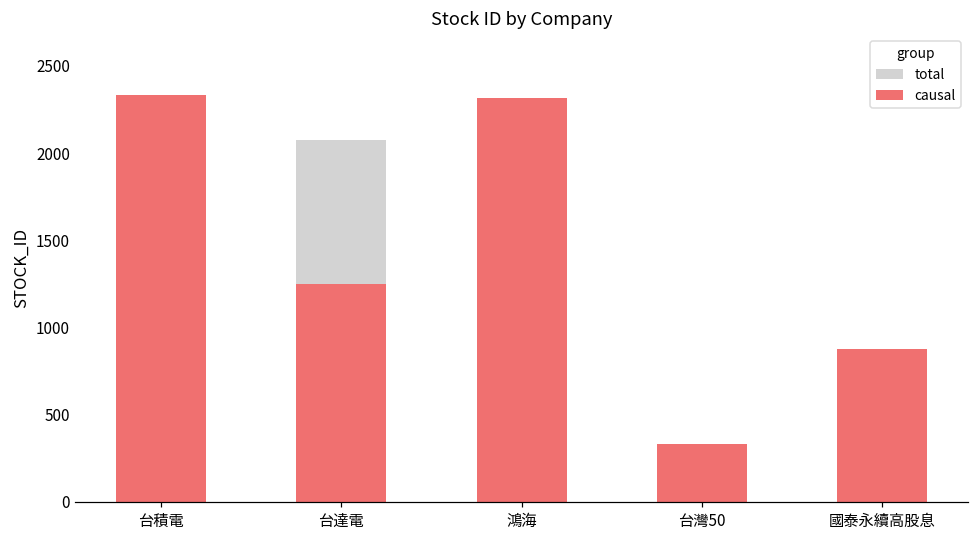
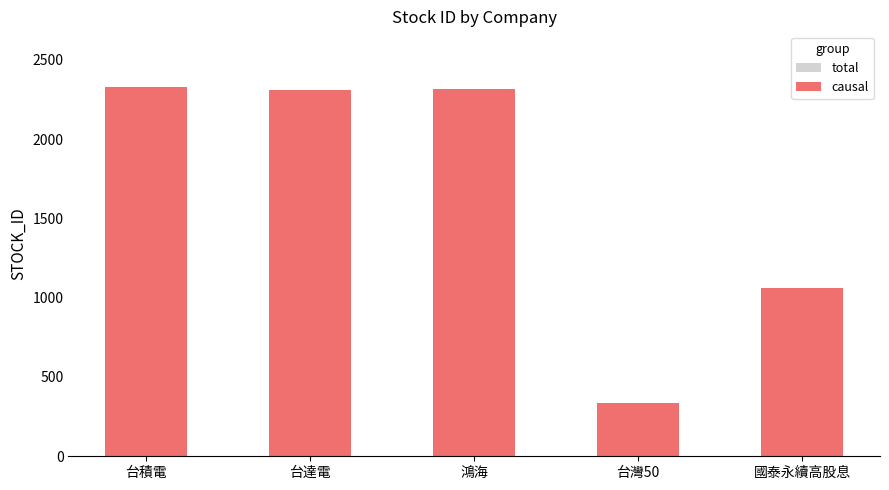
causal, 台達電: 1250 -> 2310
causal, 國泰永續高股息: 880 -> 1060
